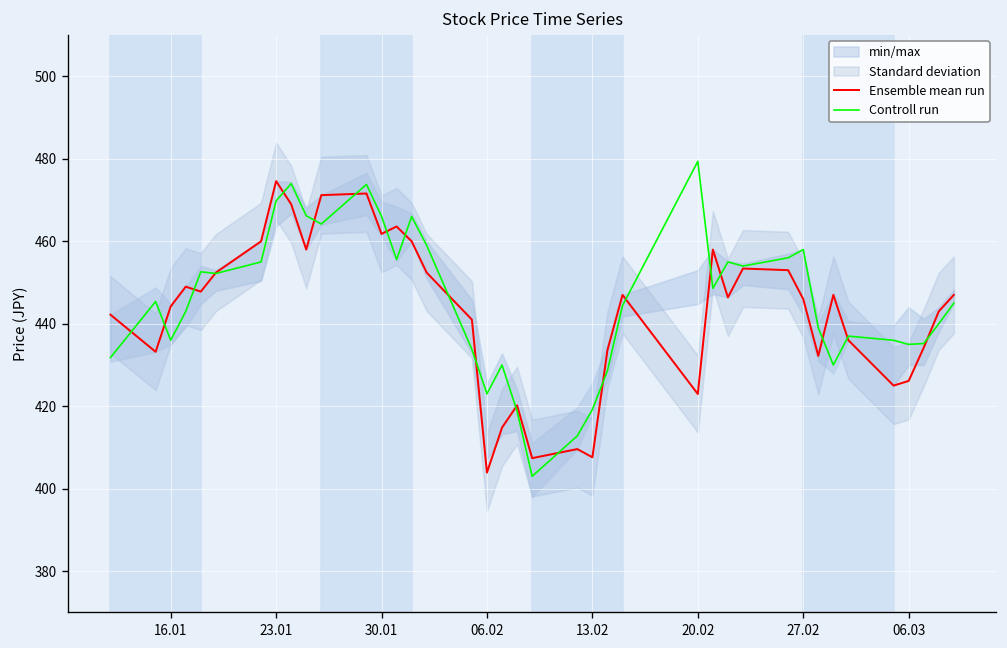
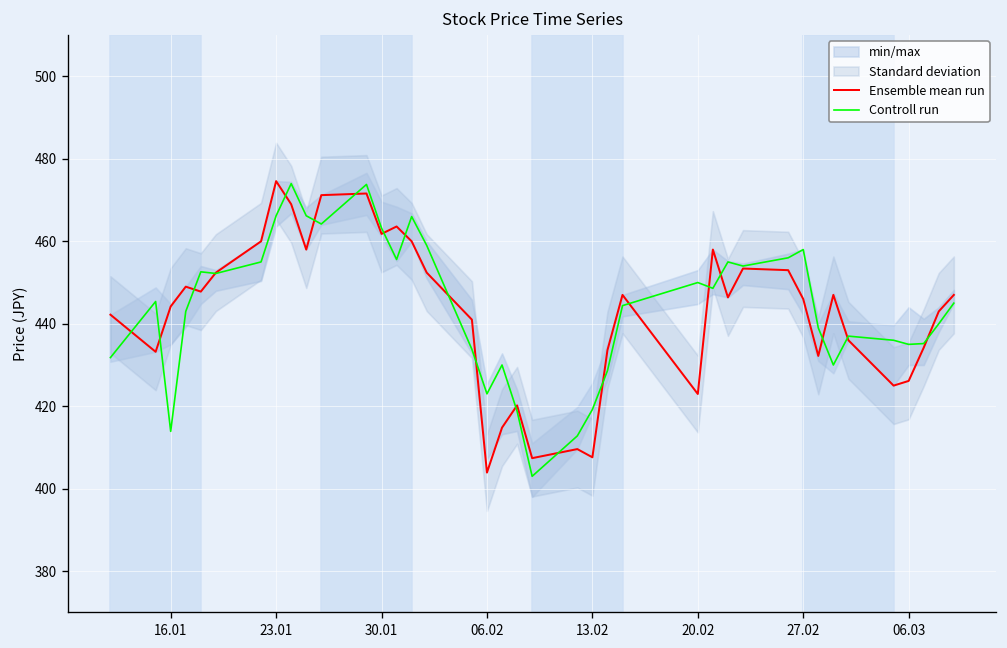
Controll run, 16.01: 436 -> 414
Controll run, 23.01: 470 -> 466
Controll run, 30.01: 466 -> 463
Controll run, 20.02: 479 -> 450
